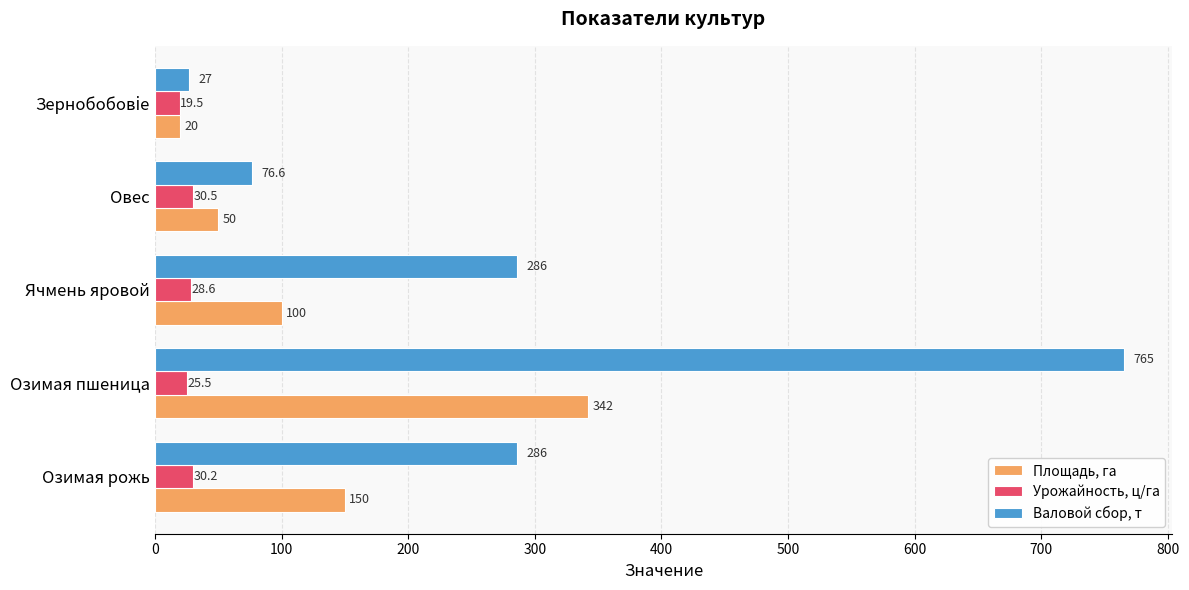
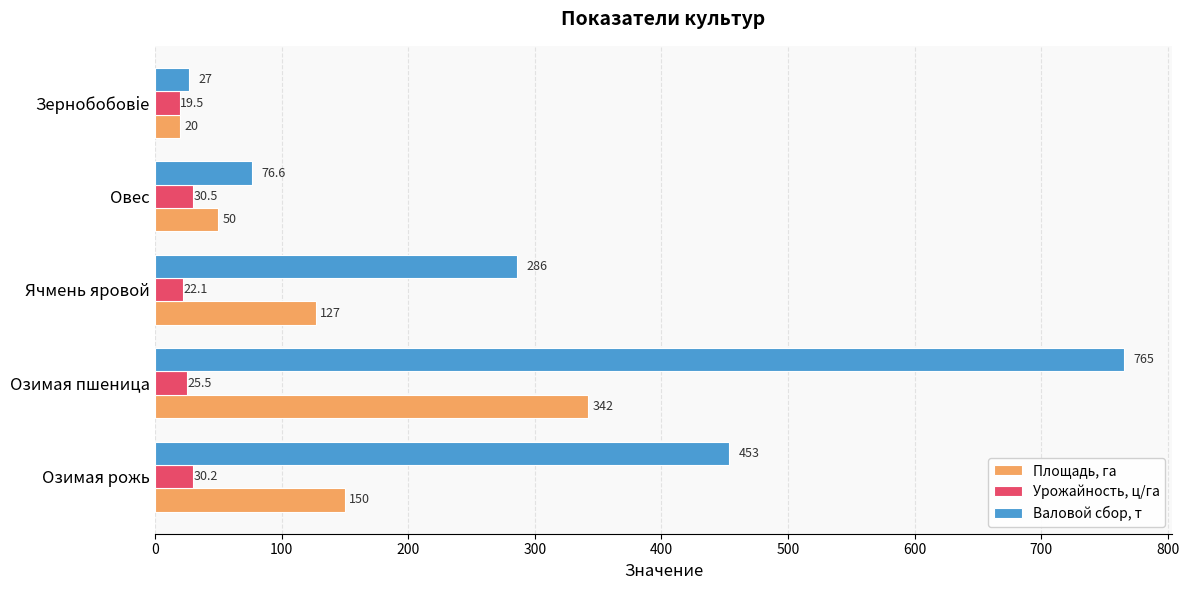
Урожайность, ц/га, Ячмень яровой: 28.6 -> 22.1
Площадь, га, Ячмень яровой: 100 -> 127
Валовой сбор, т, Озимая рожь: 286 -> 453
